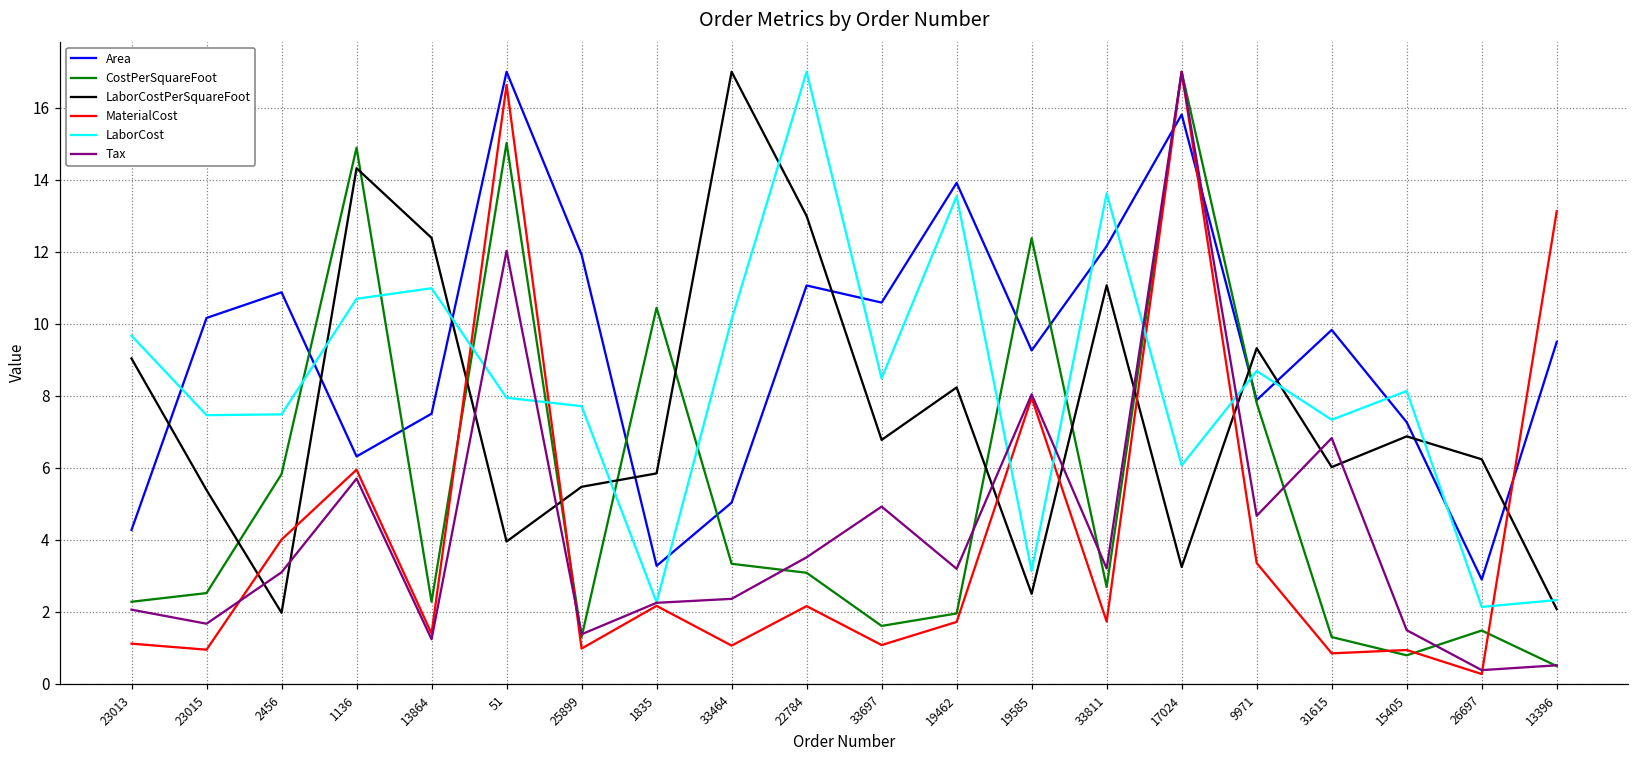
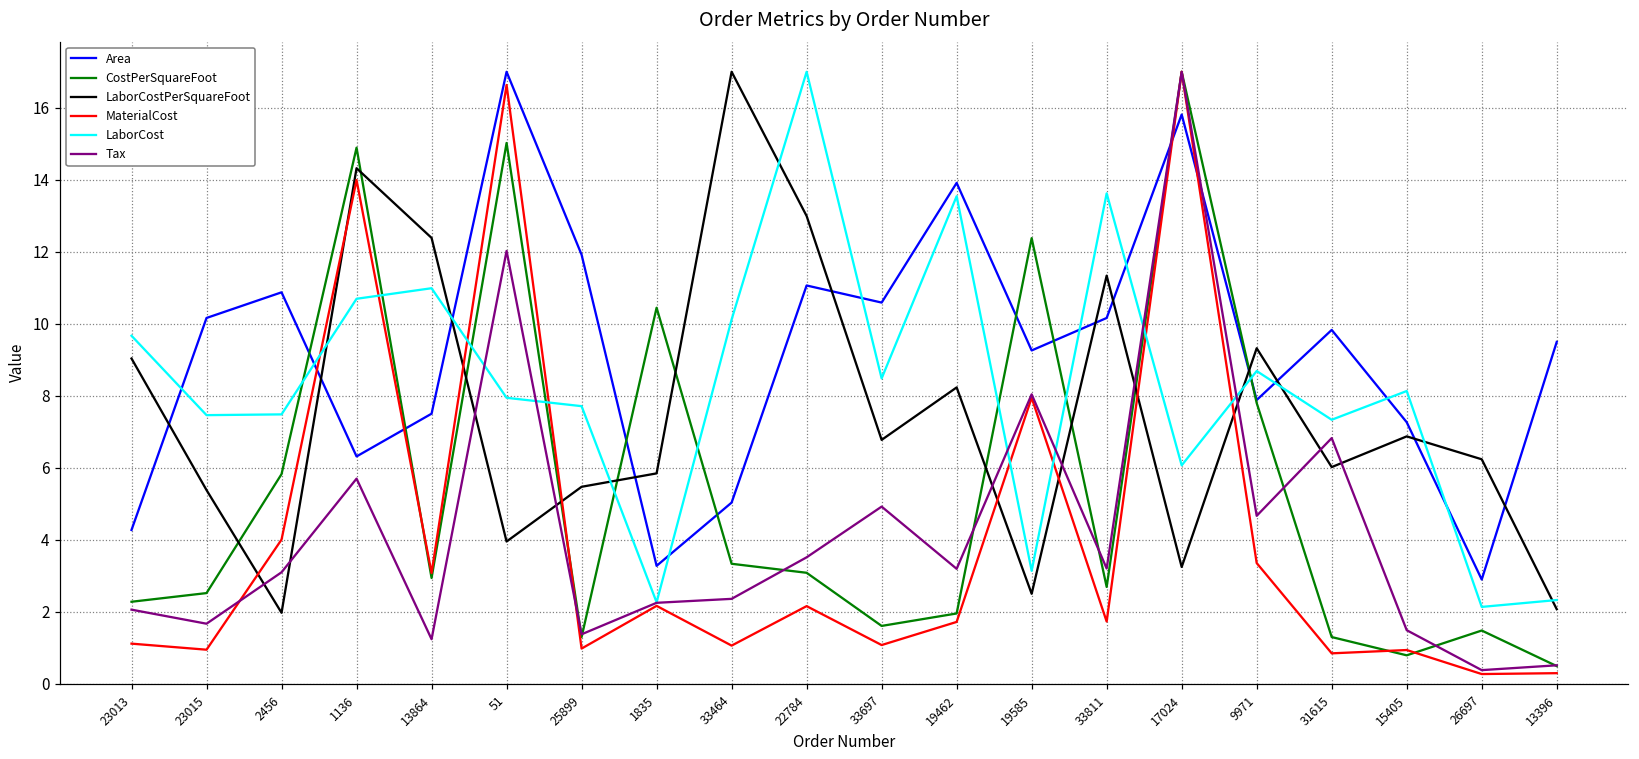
MaterialCost, 1136: 5.9 -> 14.0
CostPerSquareFoot, 13864: 2.3 -> 2.9
MaterialCost, 13864: 1.4 -> 3.1
Area, 33811: 12.2 -> 10.2
LaborCostPerSquareFoot, 33811: 11.1 -> 11.3
MaterialCost, 13396: 13.1 -> 0.3
